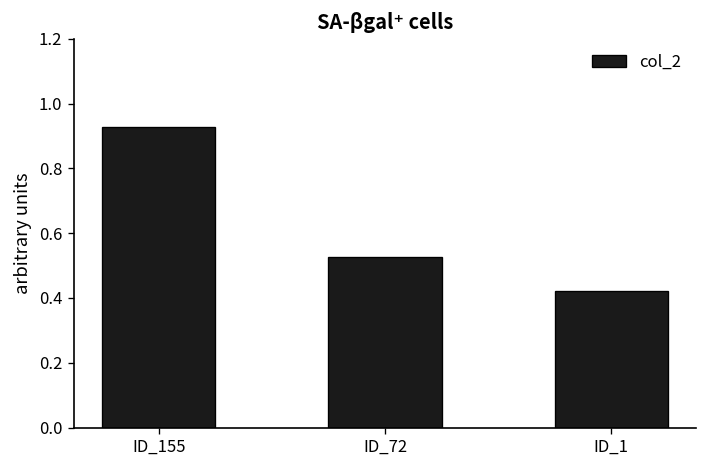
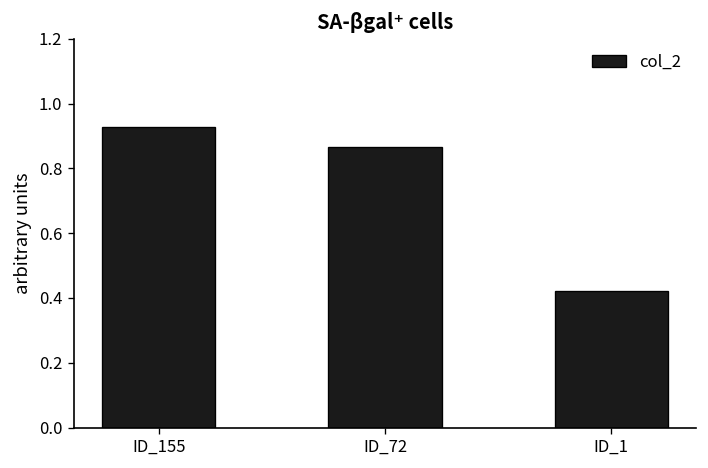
ID_72: 0.53 -> 0.87
